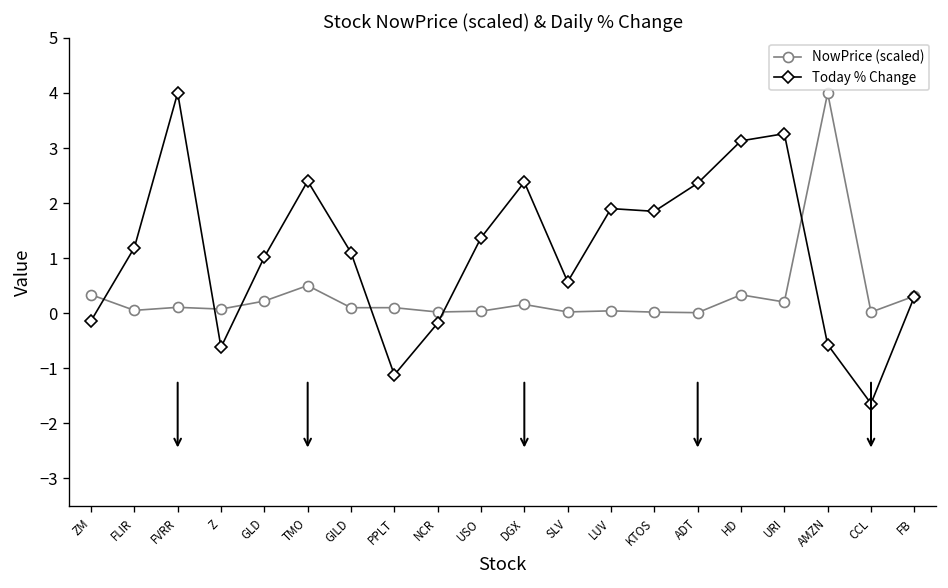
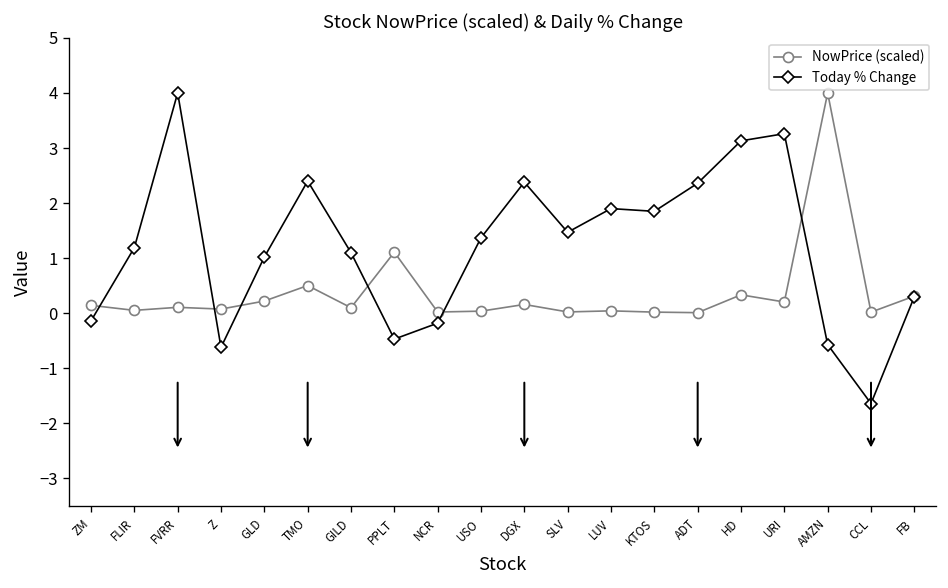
NowPrice (scaled), ZM: 0.3 -> 0.1
NowPrice (scaled), PPLT: 0.1 -> 1.1
Today % Change, PPLT: -1.1 -> -0.5
Today % Change, SLV: 0.6 -> 1.5
